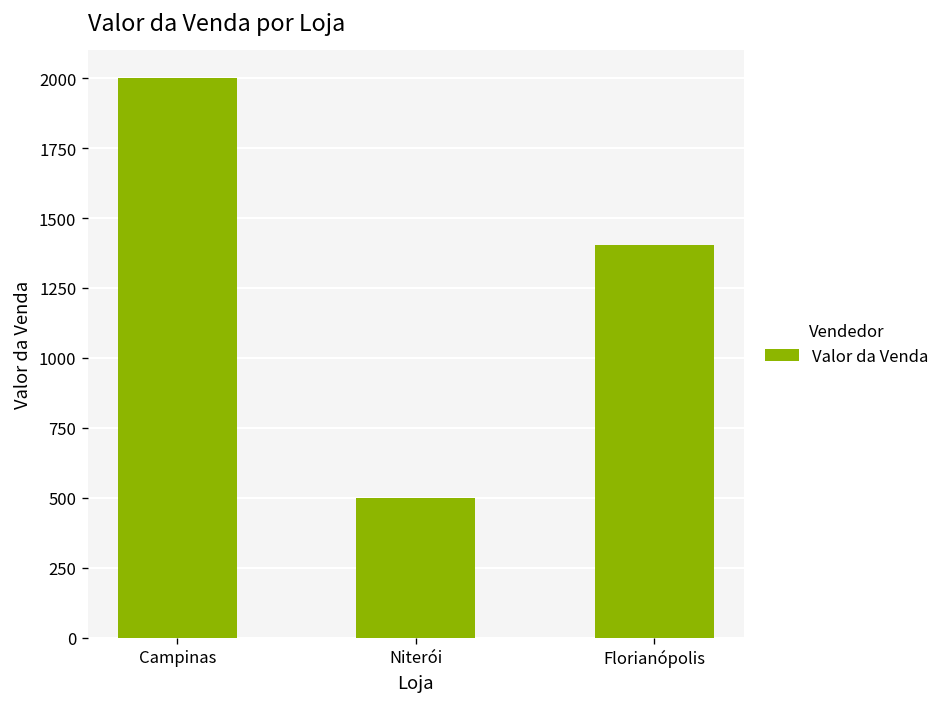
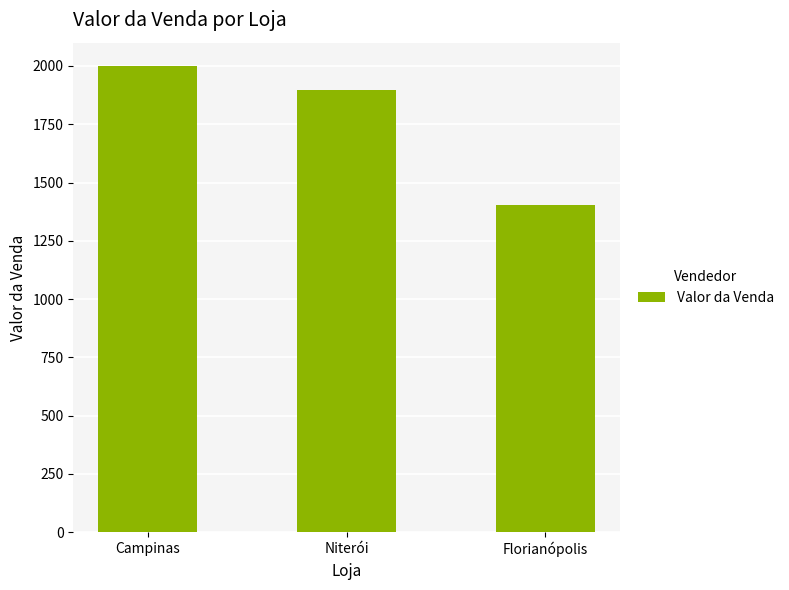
Niterói: 500 -> 1900
